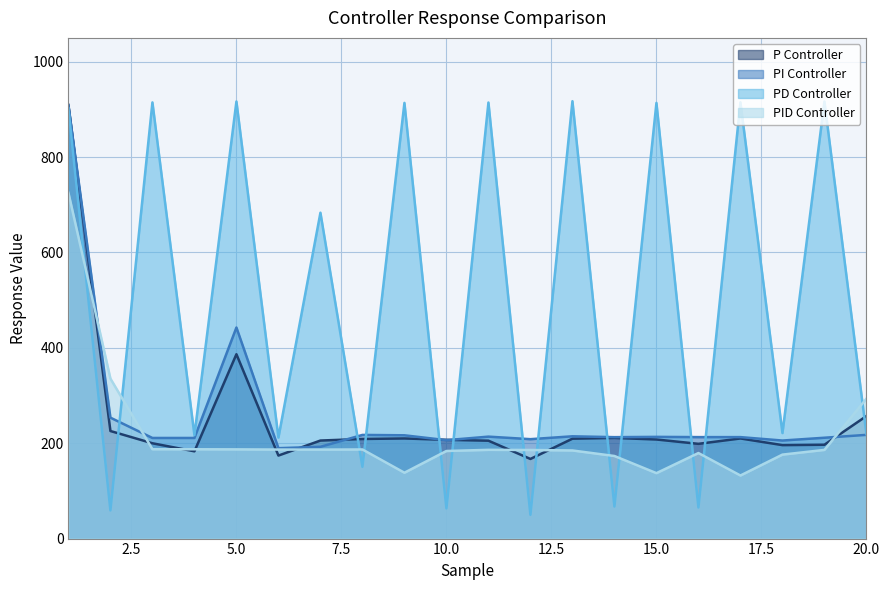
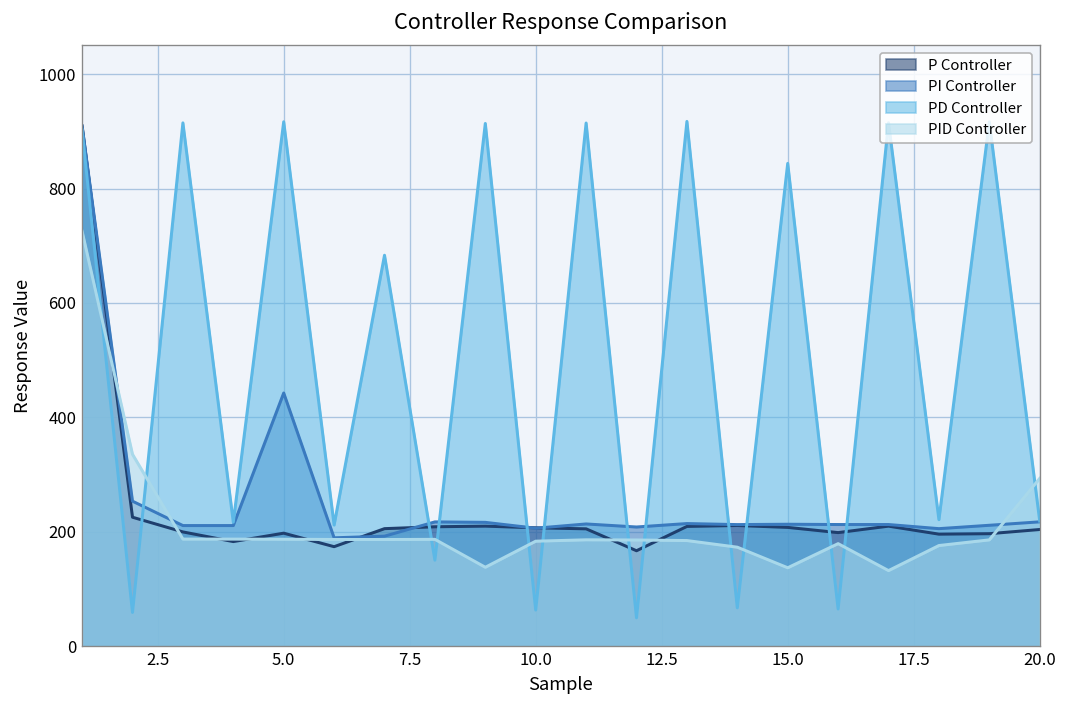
P Controller, 5.0: 390 -> 200
PD Controller, 15.0: 910 -> 840
P Controller, 20.0: 260 -> 200
